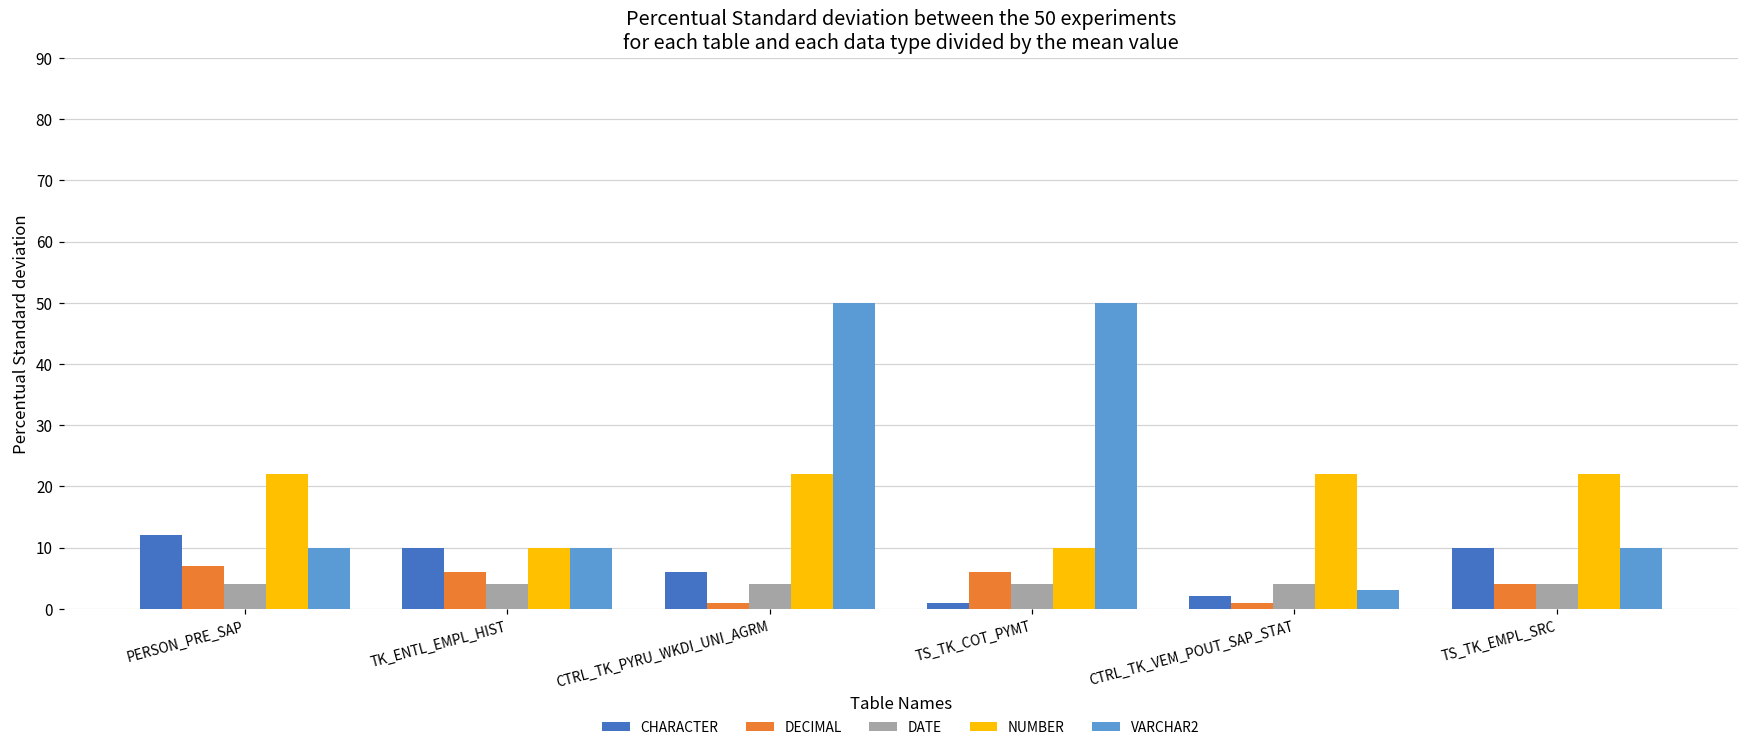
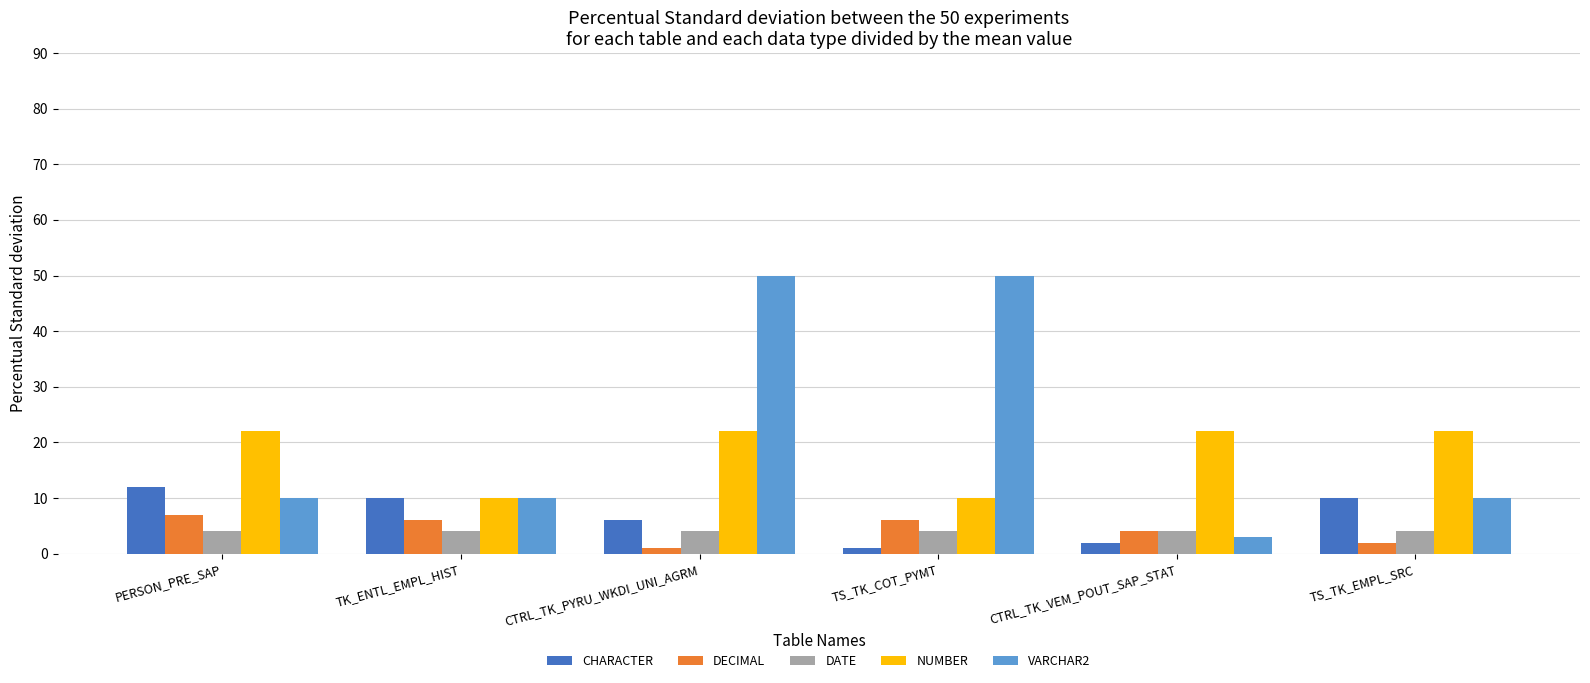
DECIMAL, CTRL_TK_VEM_POUT_SAP_STAT: 1 -> 4
DECIMAL, TS_TK_EMPL_SRC: 4 -> 2
